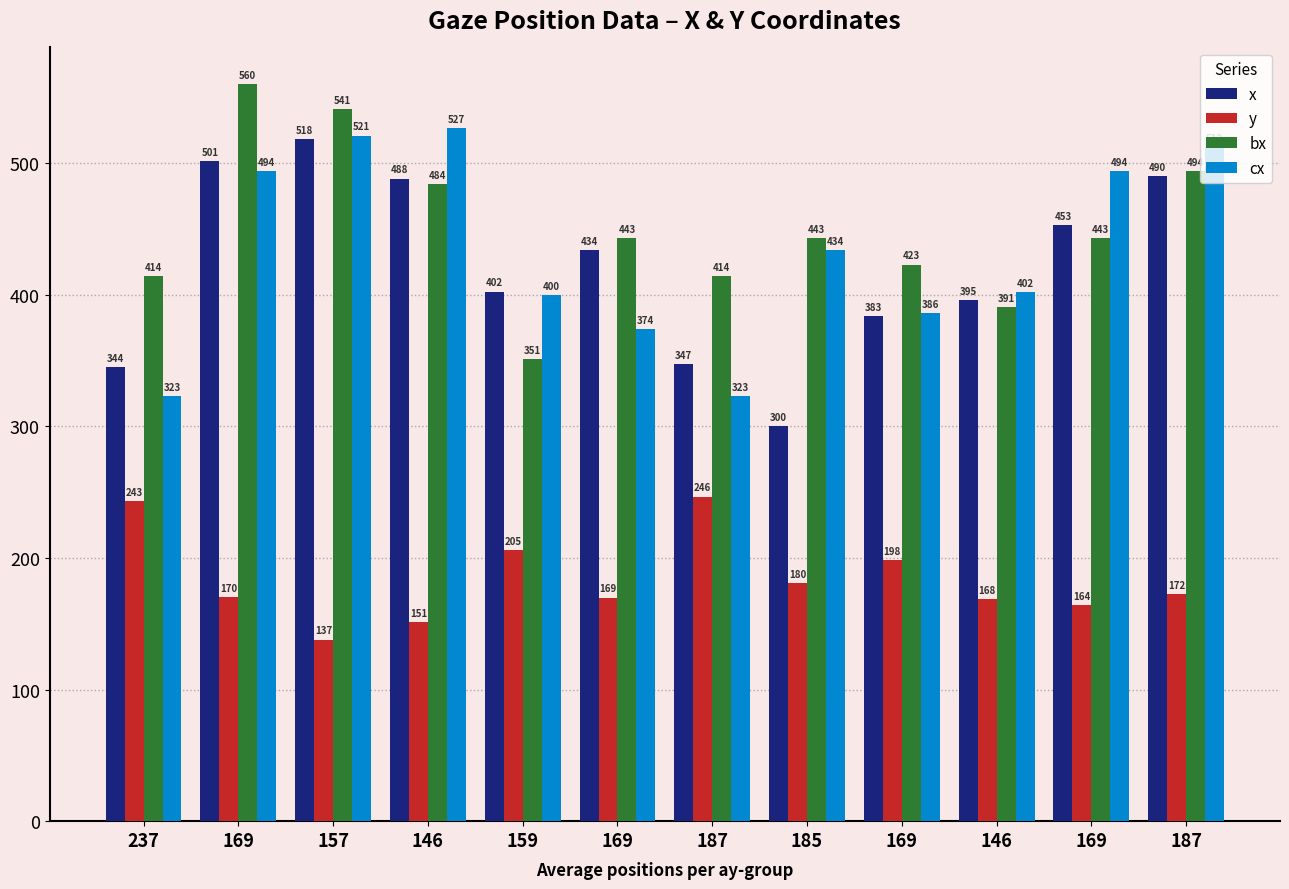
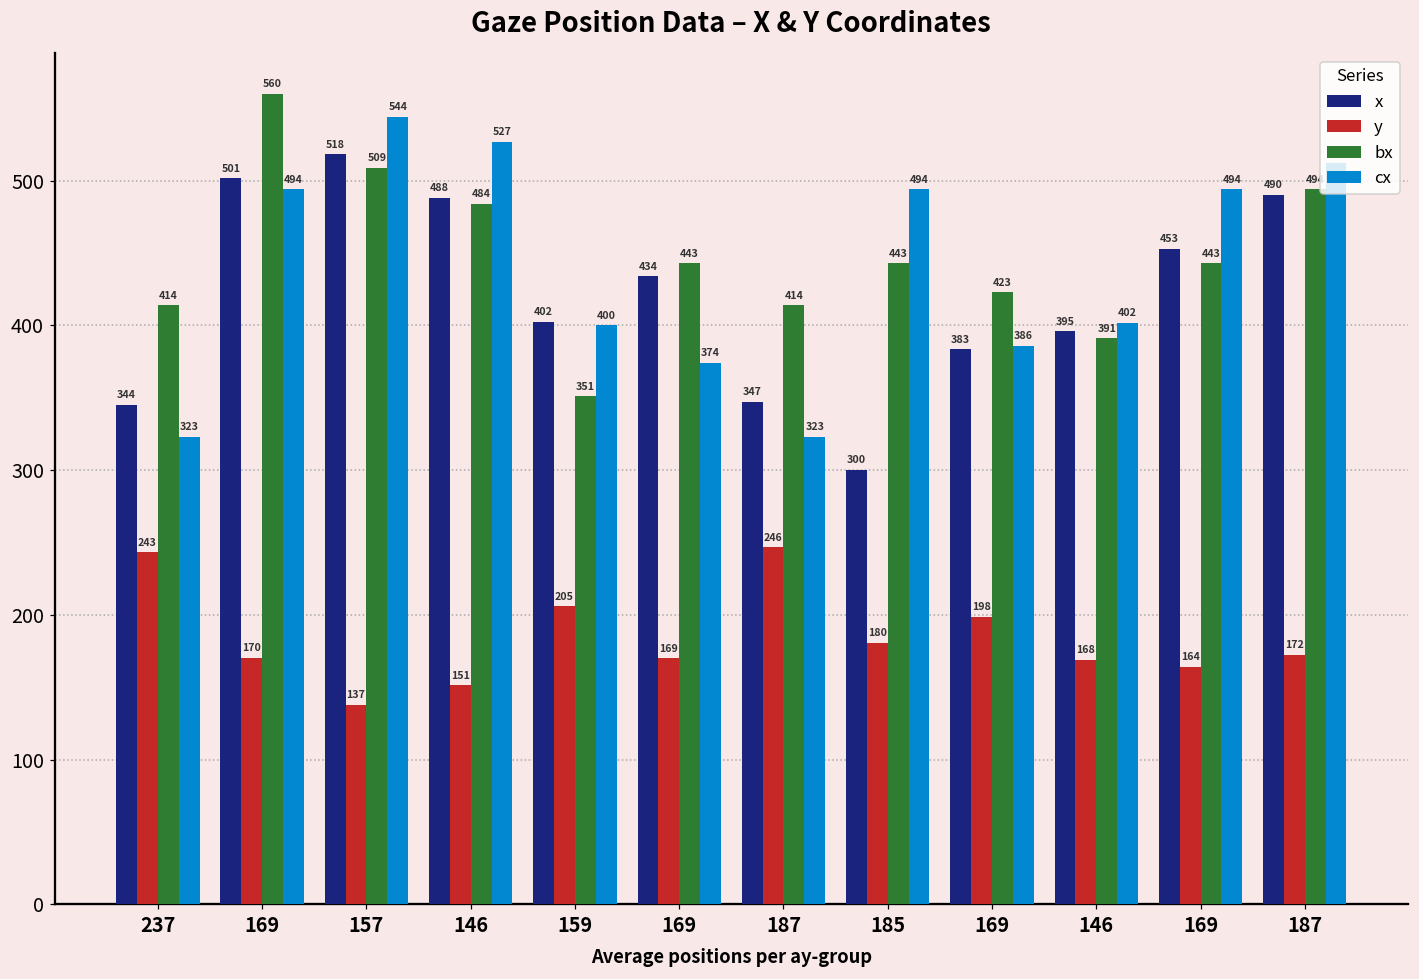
bx, 157: 541 -> 509
cx, 157: 521 -> 544
cx, 185: 434 -> 494
